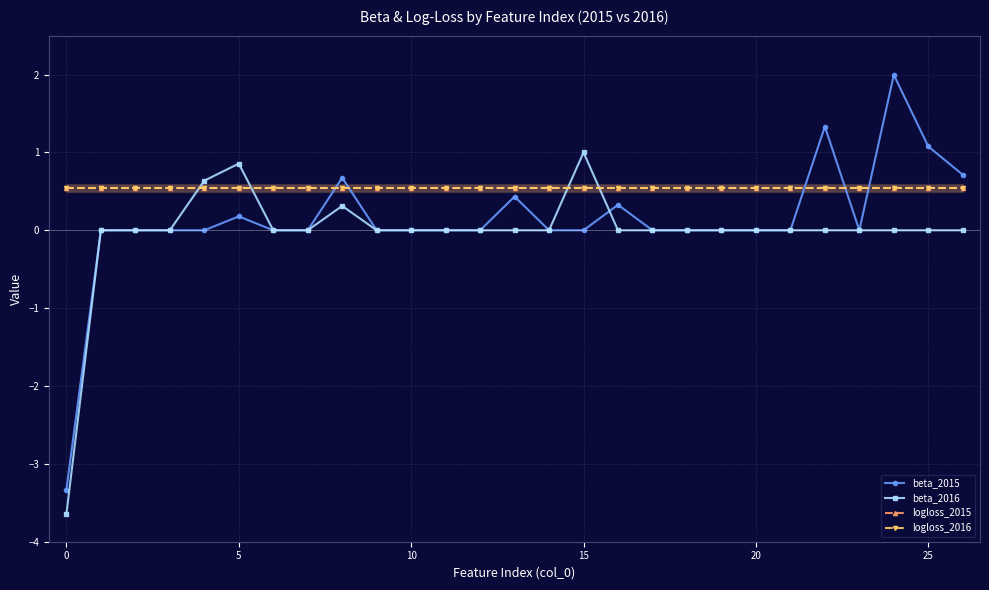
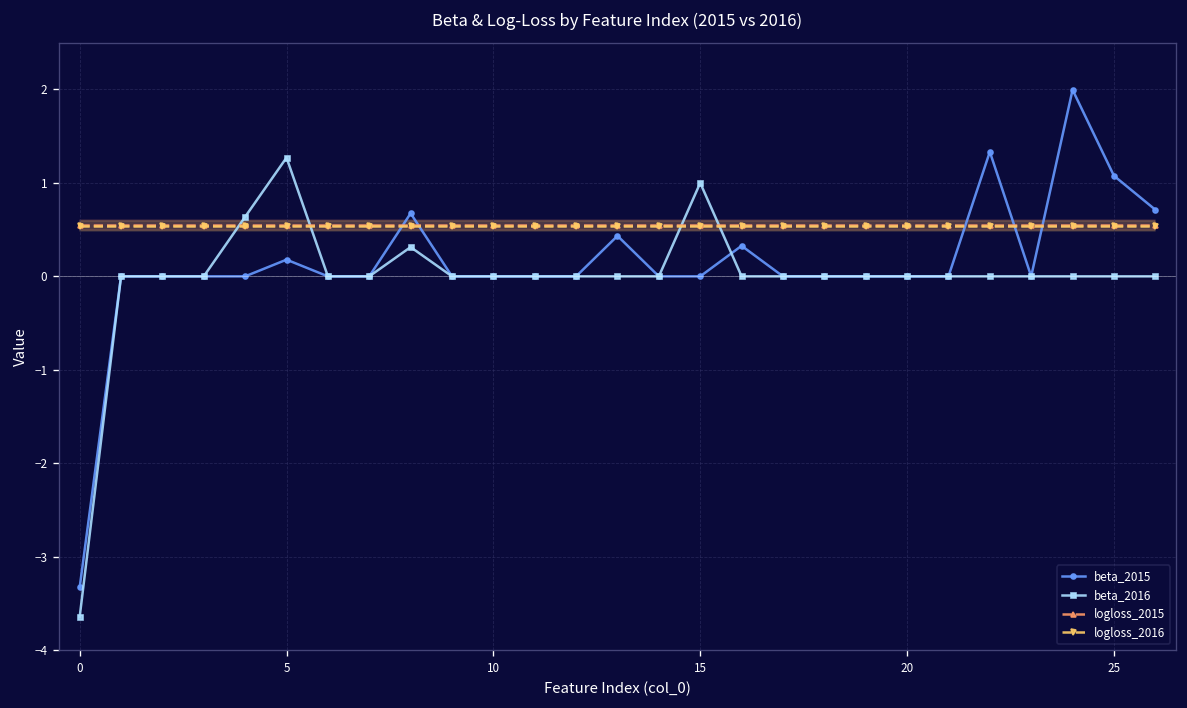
beta_2016, 5: 0.9 -> 1.3
